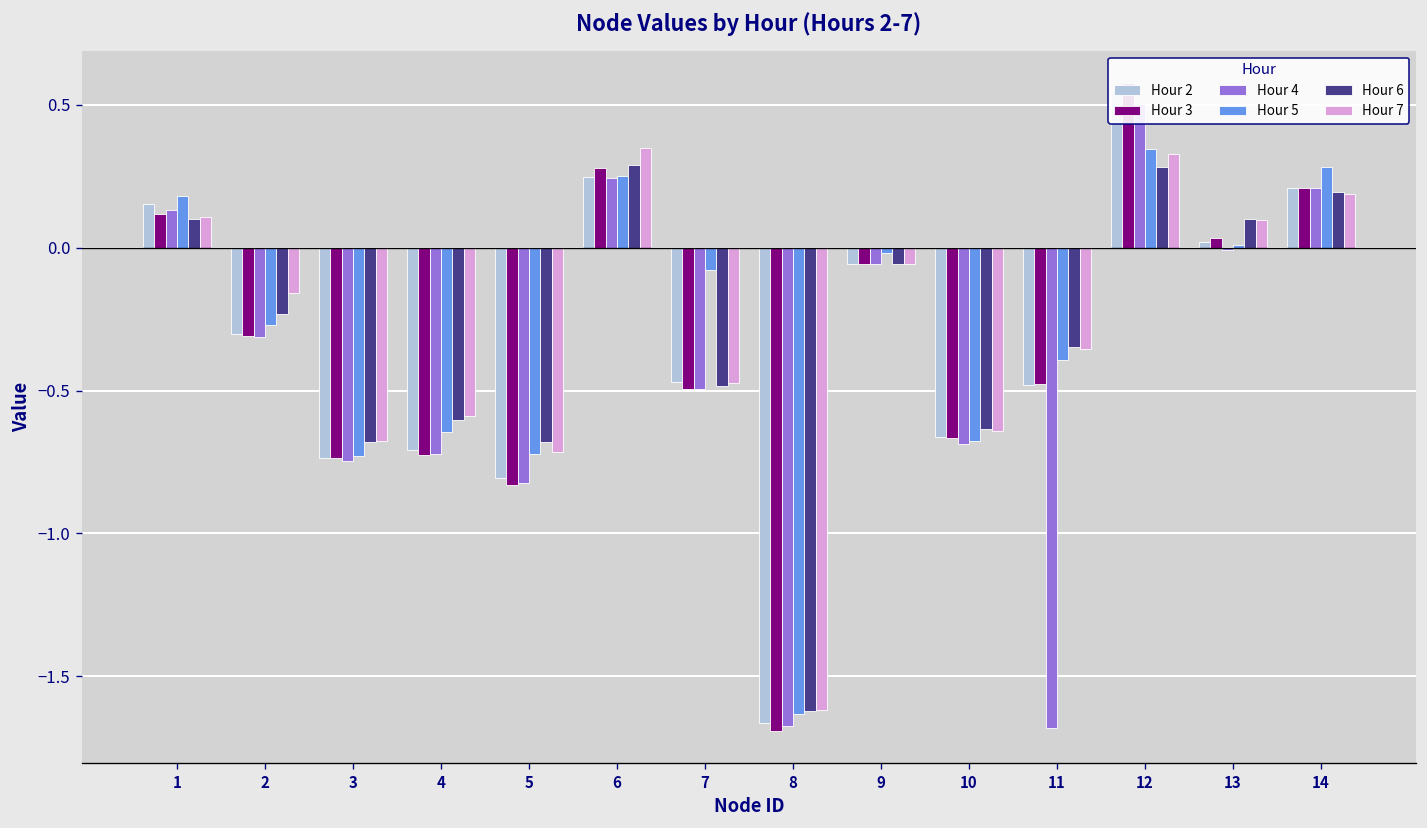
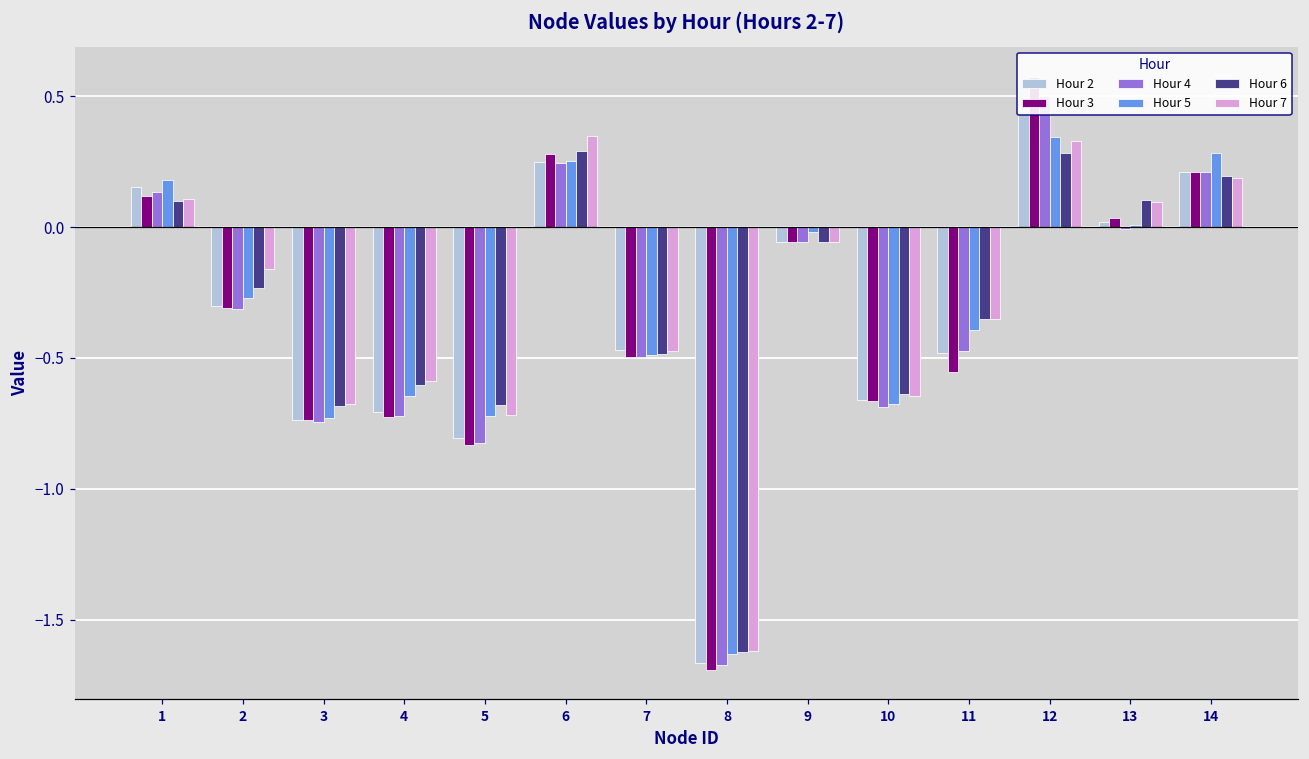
Hour 5, 7: -0.08 -> -0.49
Hour 3, 11: -0.48 -> -0.55
Hour 4, 11: -1.68 -> -0.48
